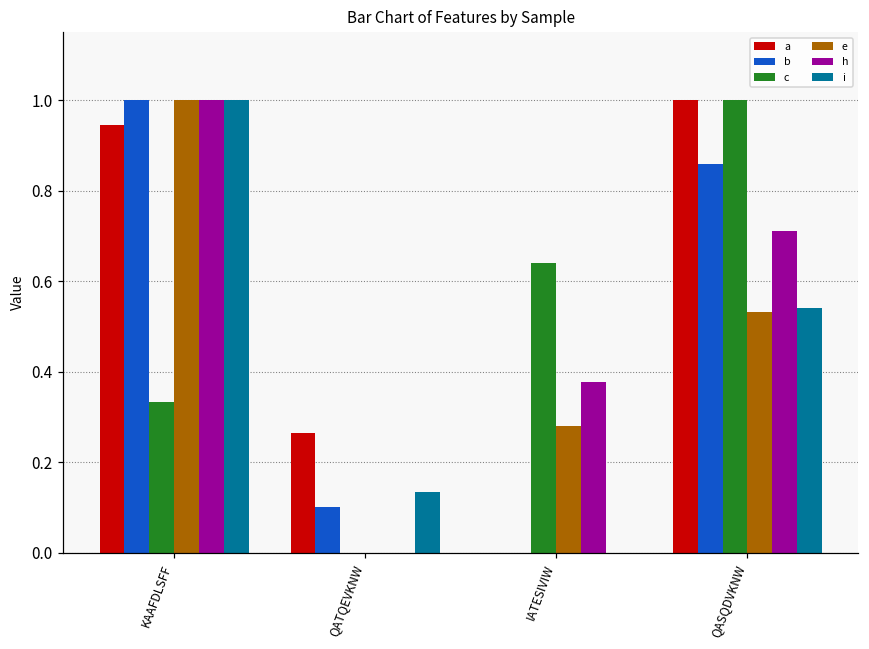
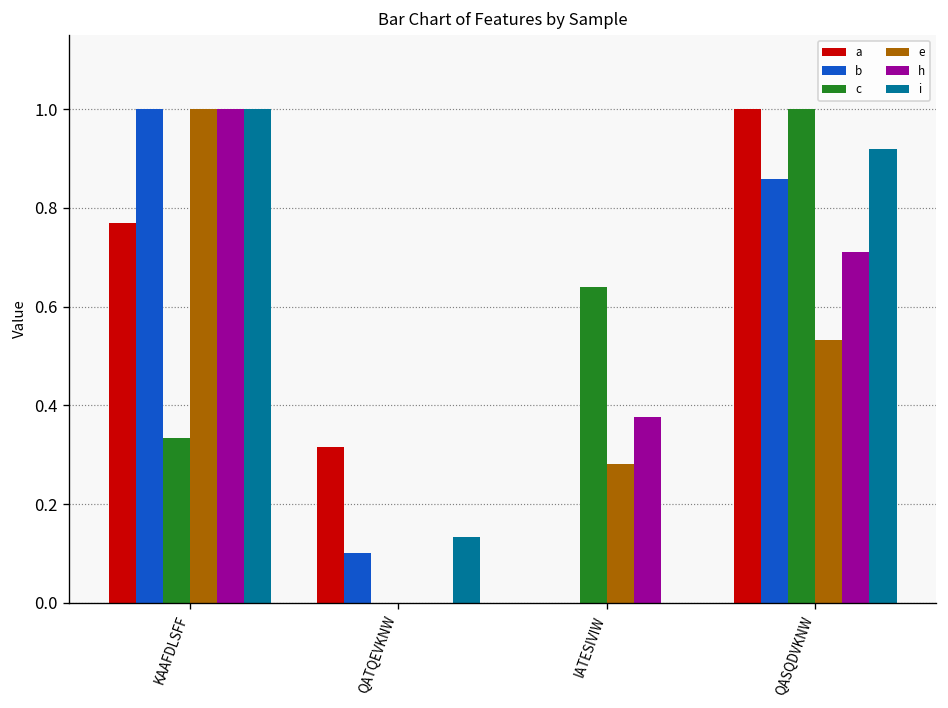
a, KAAFDLSFF: 0.95 -> 0.77
a, QATQEVKNW: 0.26 -> 0.32
i, QASQDVKNW: 0.54 -> 0.92
